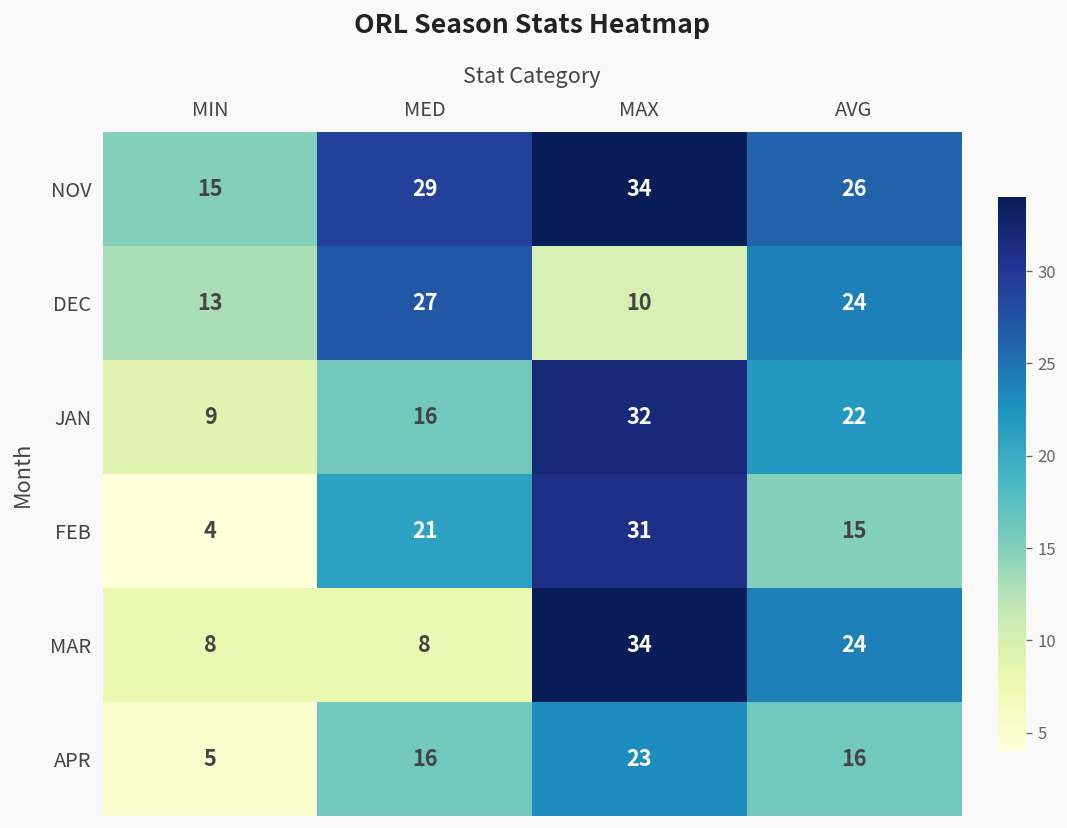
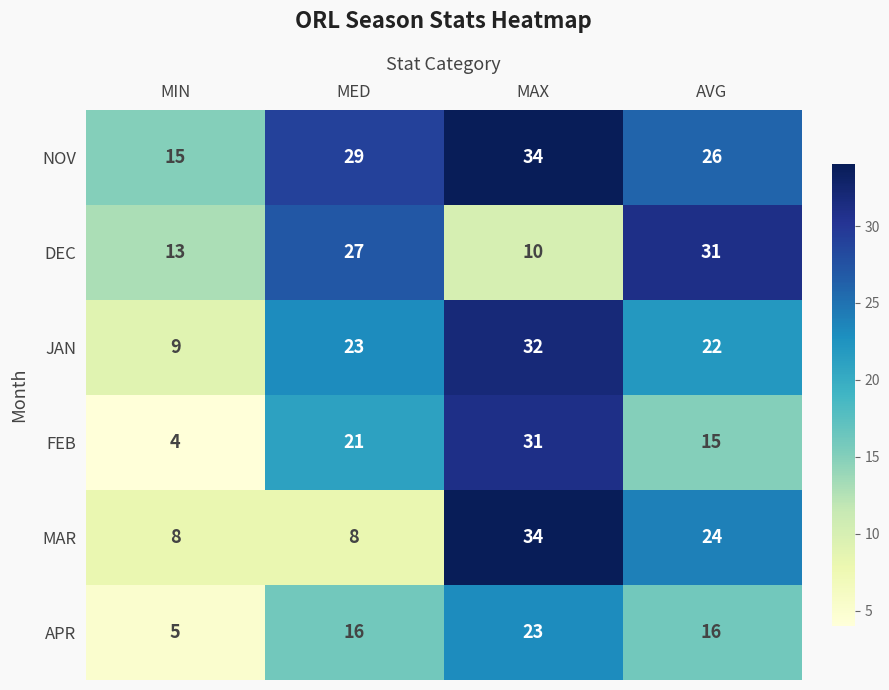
DEC, AVG: 24 -> 31
JAN, MED: 16 -> 23
